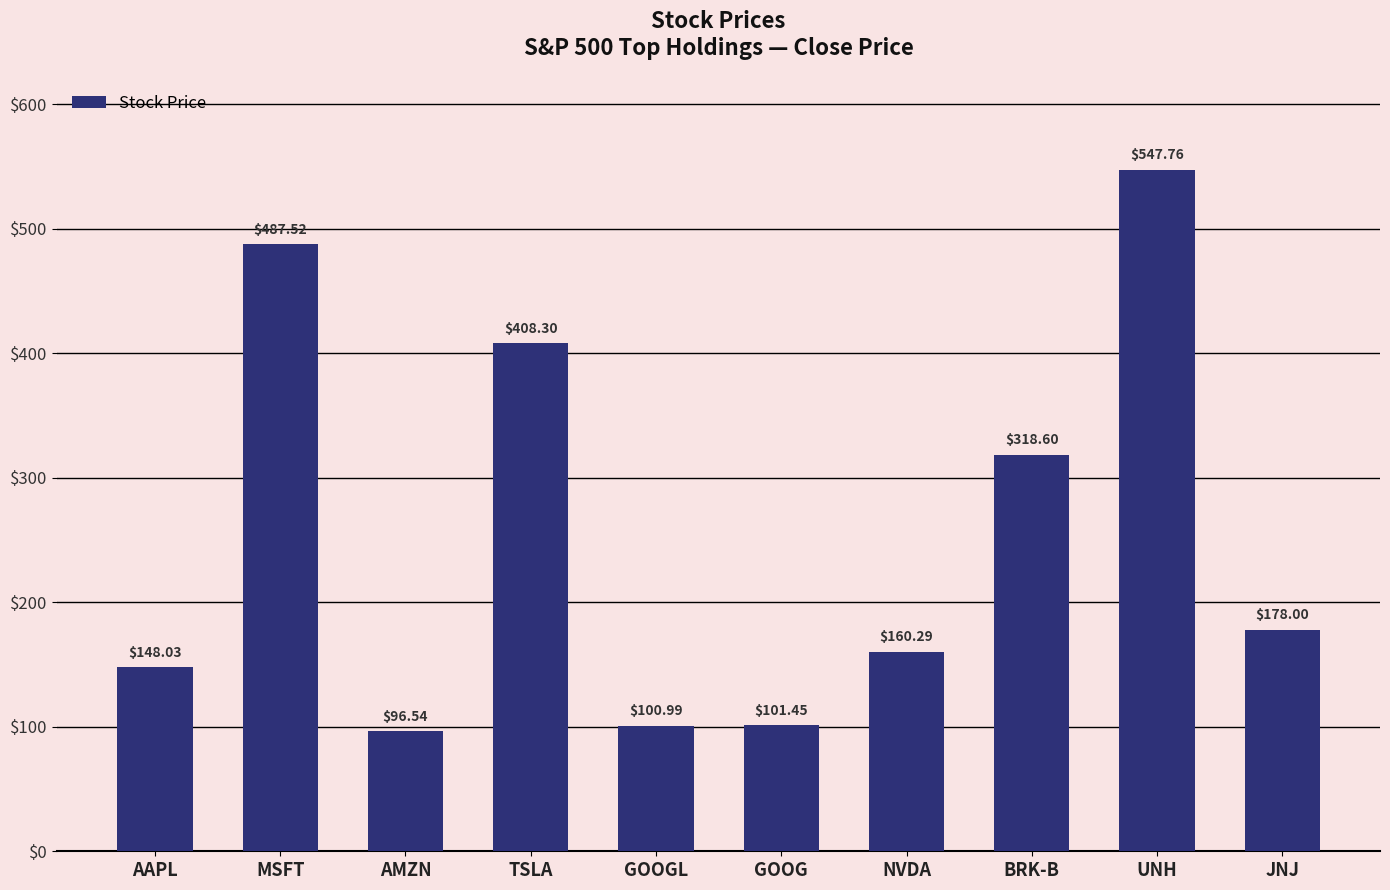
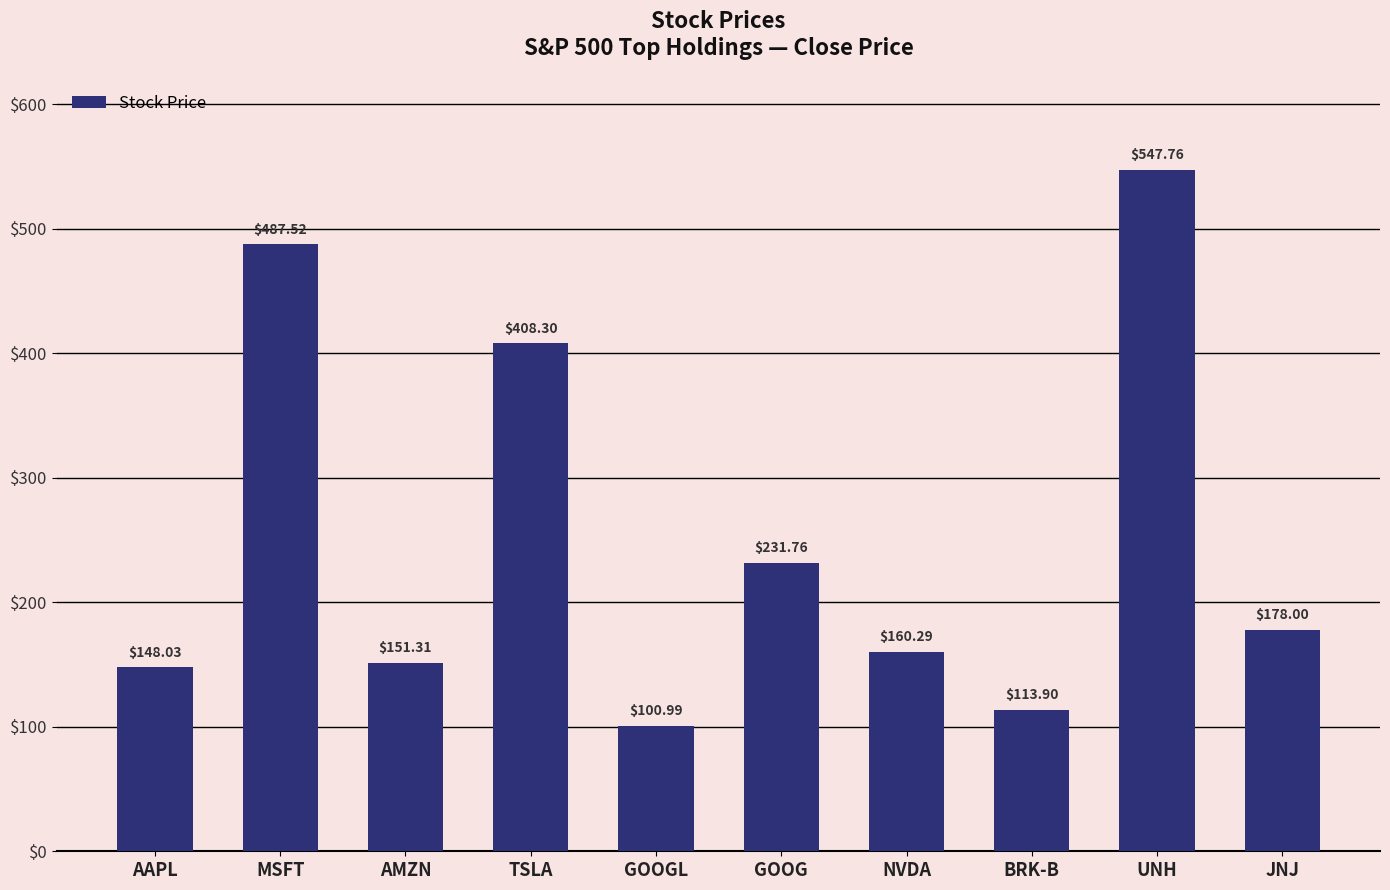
AMZN: $96.54 -> $151.31
GOOG: $101.45 -> $231.76
BRK-B: $318.60 -> $113.90
